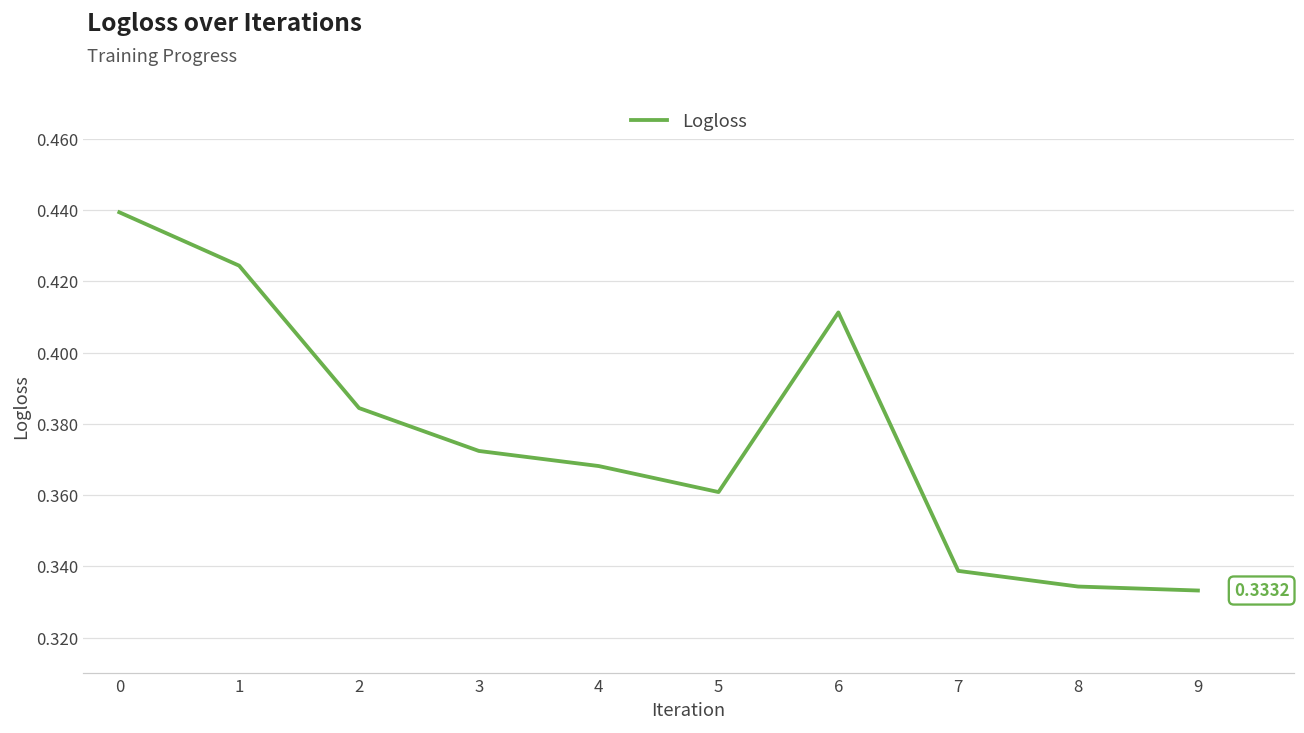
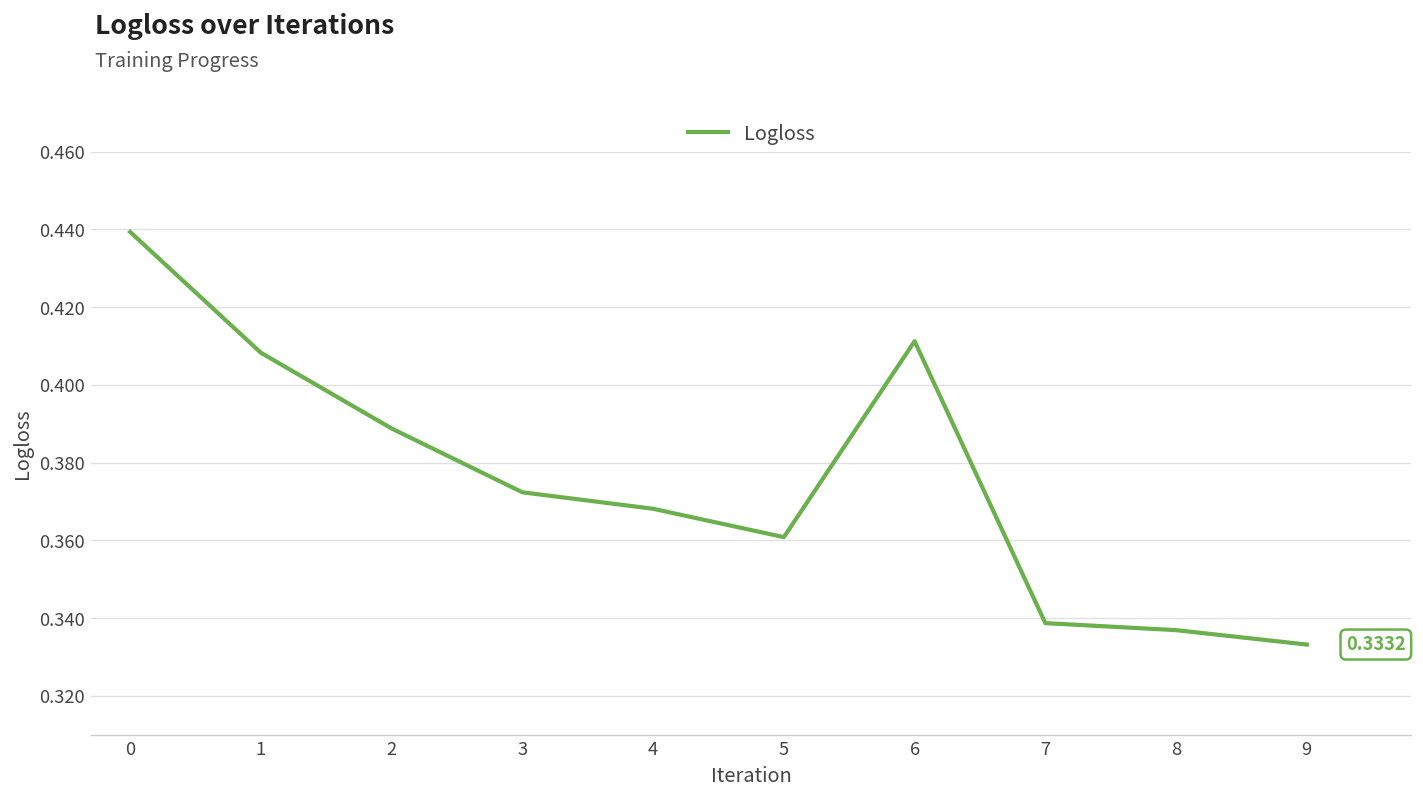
1: 0.424 -> 0.408
2: 0.384 -> 0.389
8: 0.334 -> 0.337
